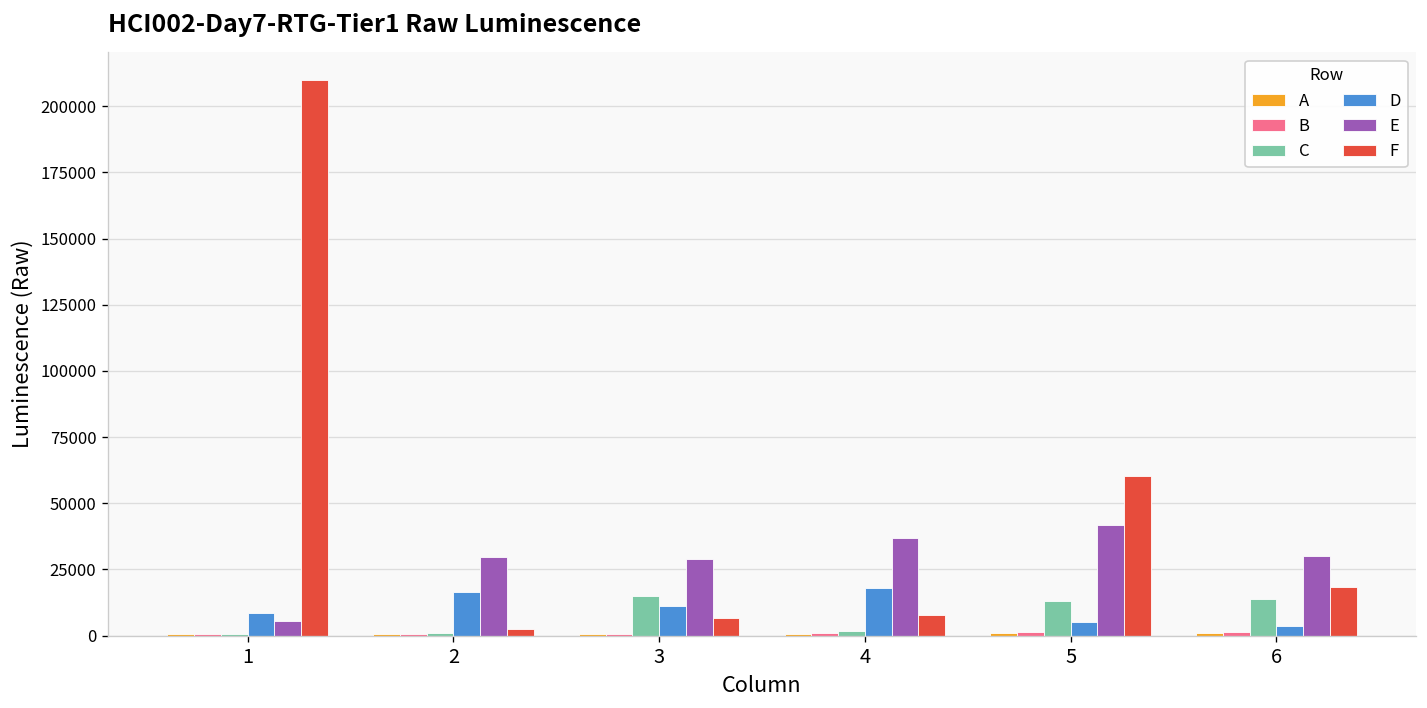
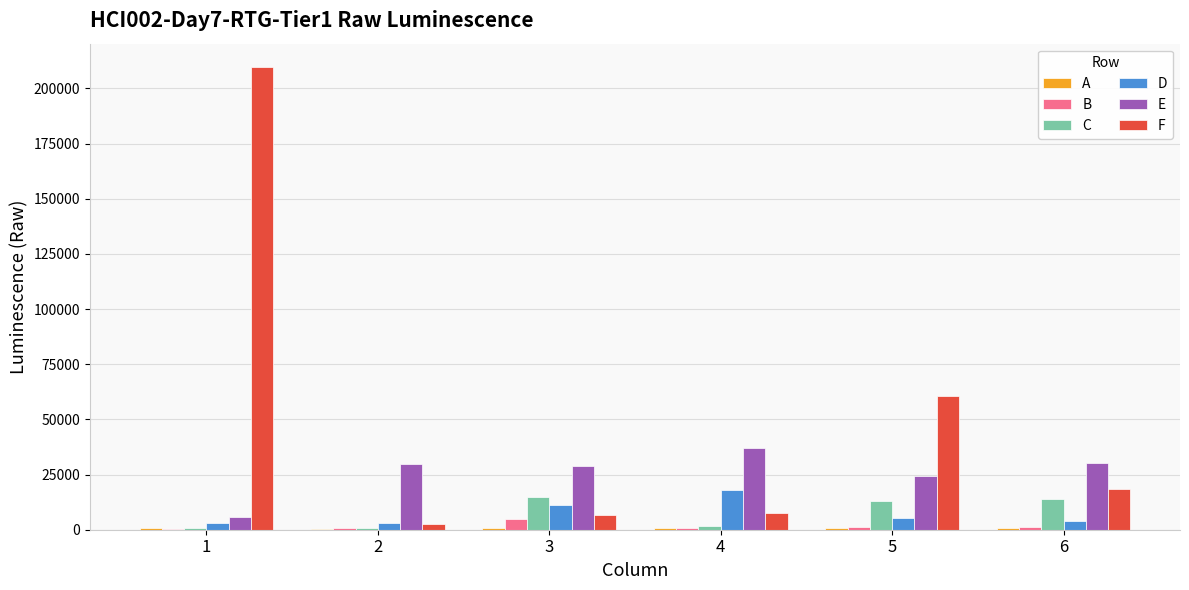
D, 1: 8000 -> 3000
D, 2: 17000 -> 3000
B, 3: 1000 -> 5000
E, 5: 42000 -> 24000
